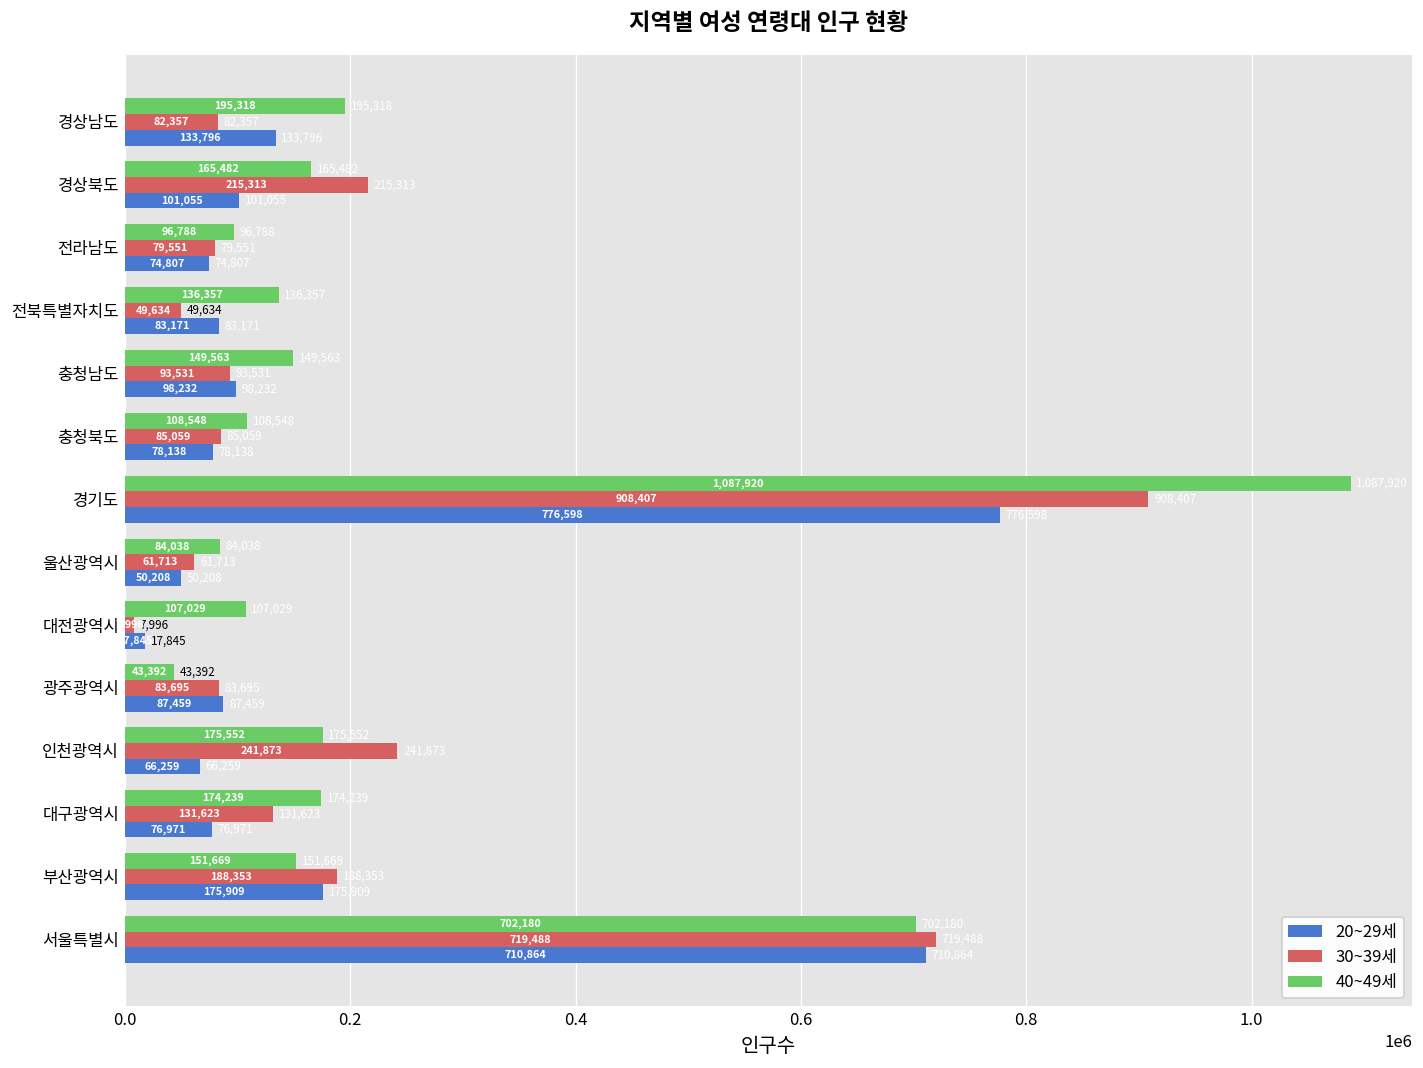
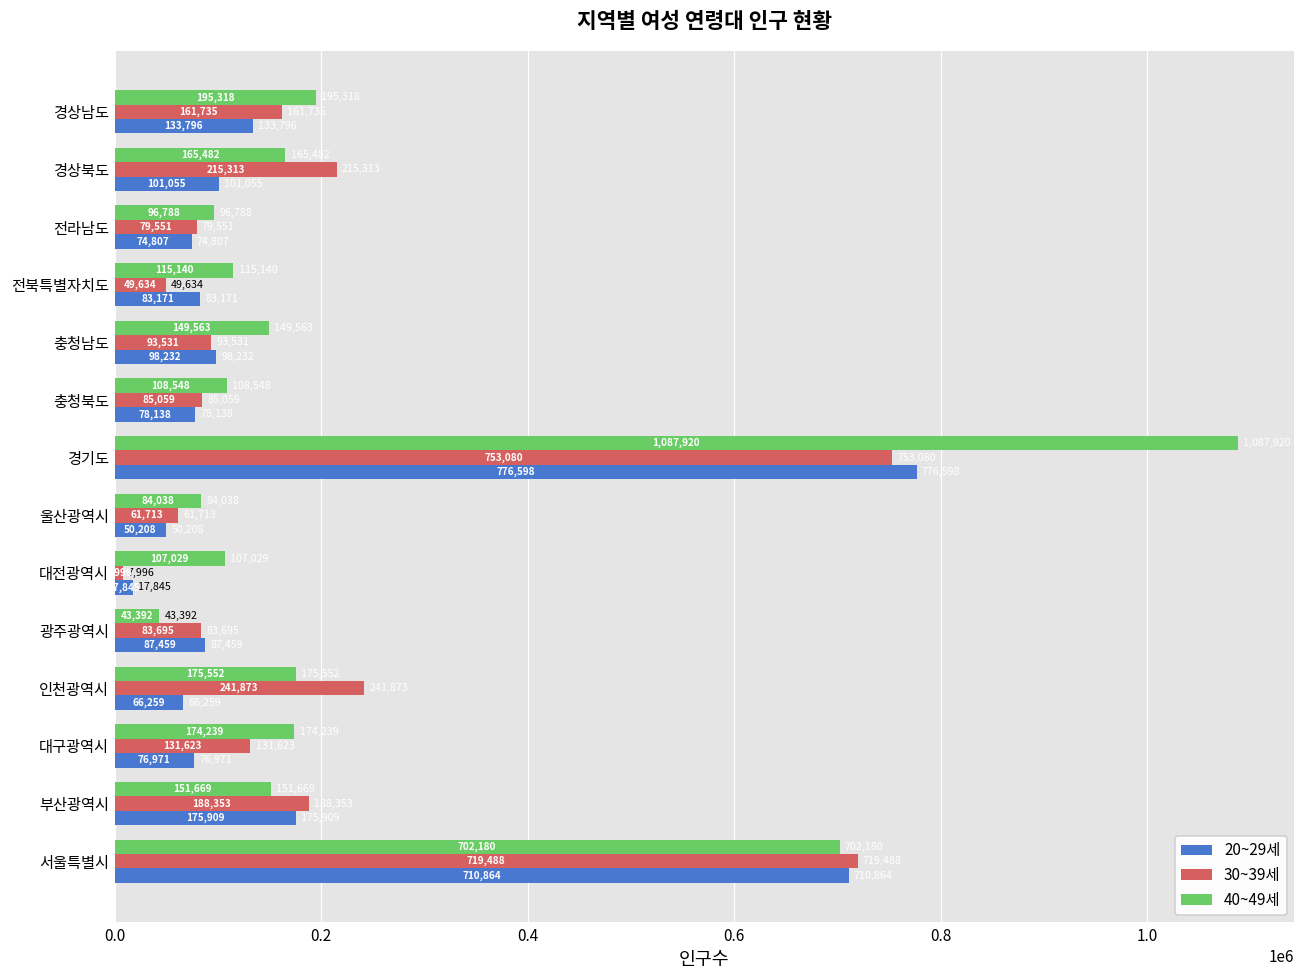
30~39세, 경상남도: 82,357 -> 161,735
40~49세, 전북특별자치도: 136,357 -> 115,140
30~39세, 경기도: 908,407 -> 753,080
